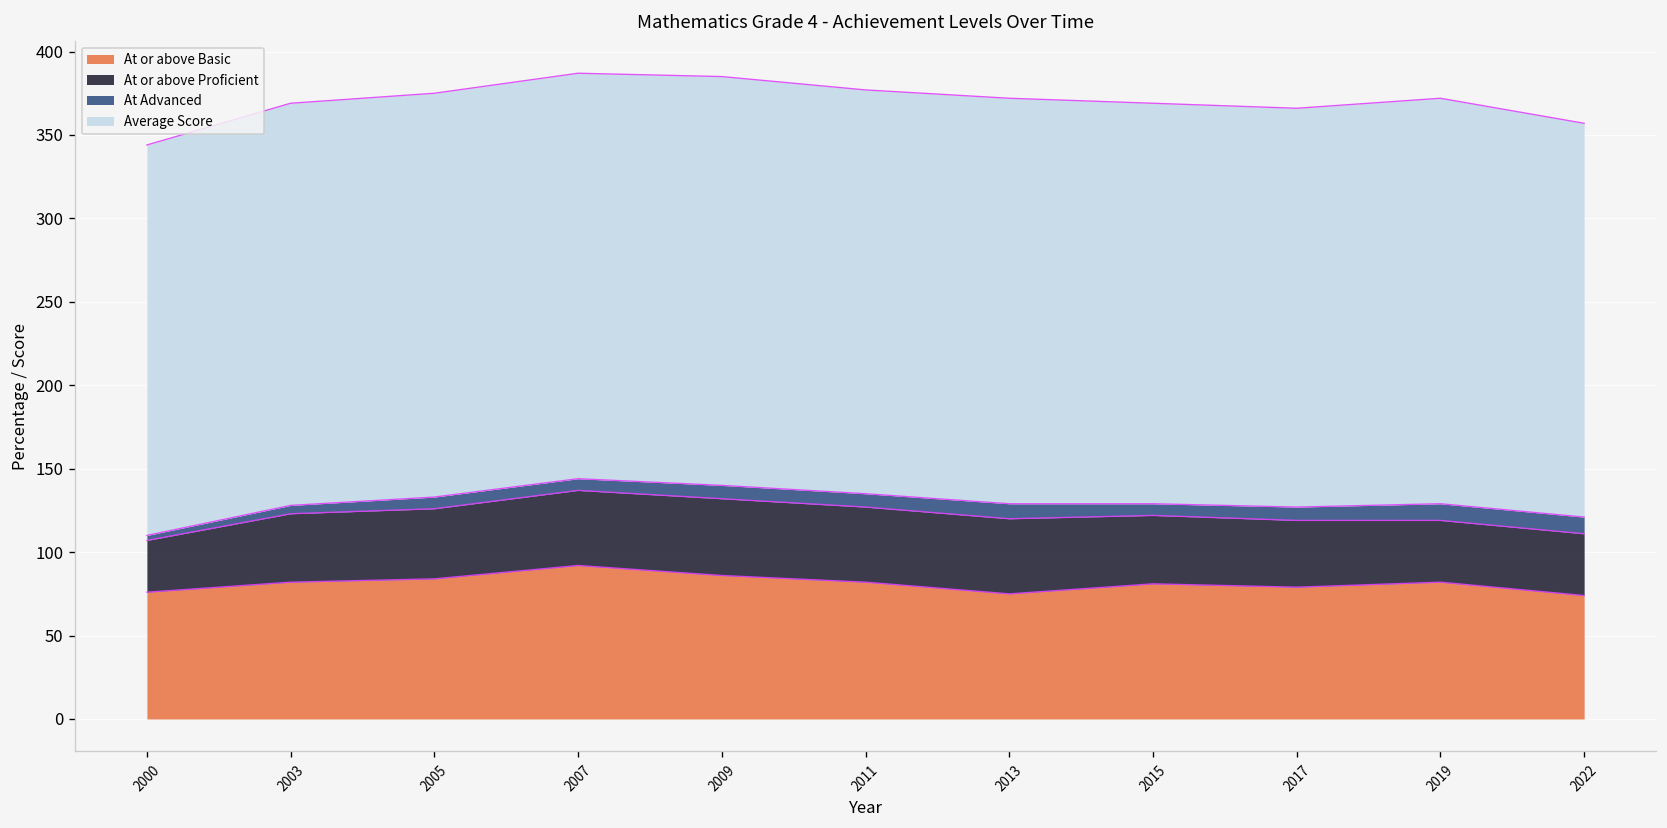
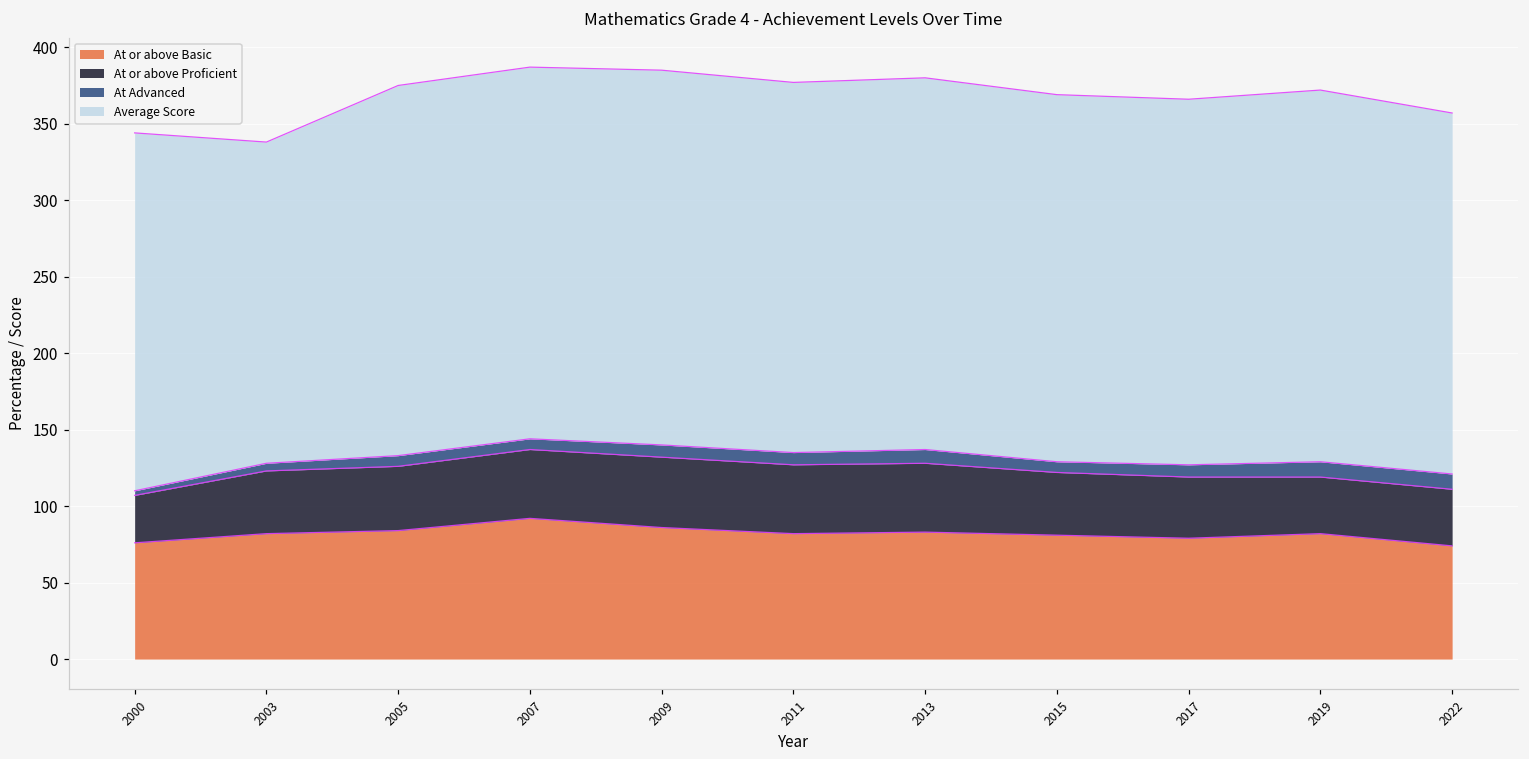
Average Score, 2003: 241 -> 210
At or above Basic, 2013: 75 -> 83
